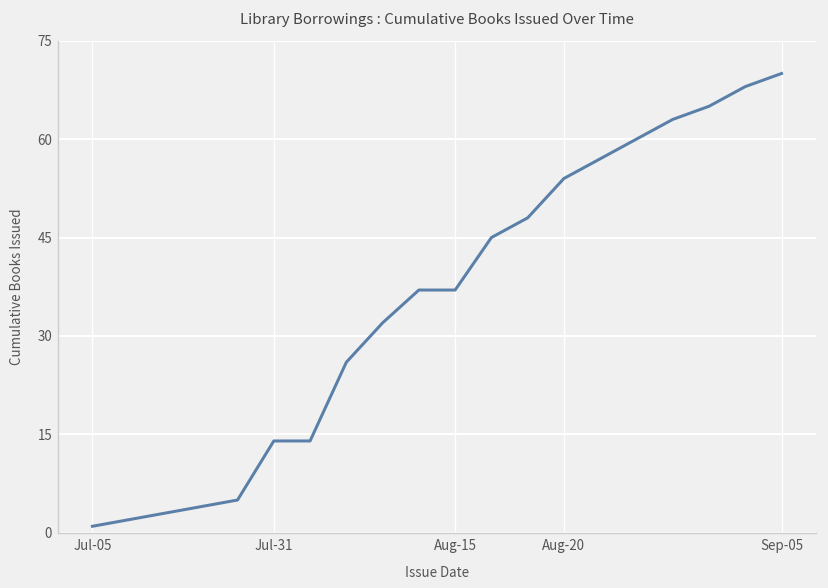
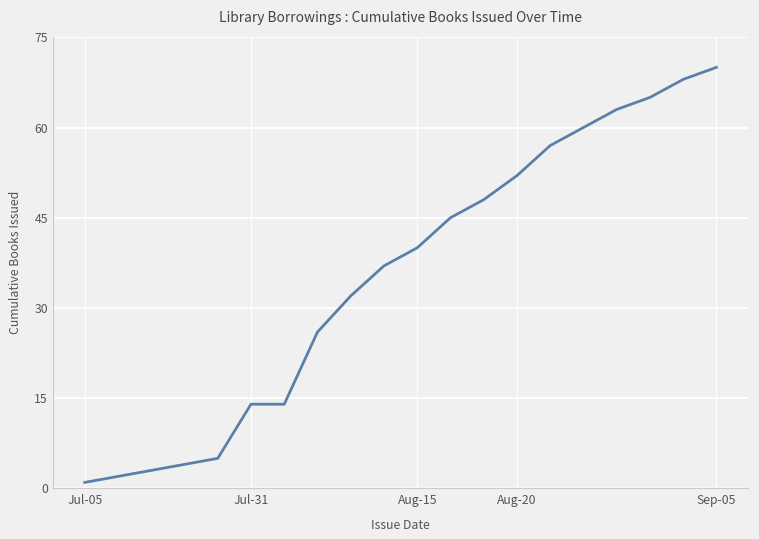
Aug-15: 37 -> 40
Aug-20: 54 -> 52
